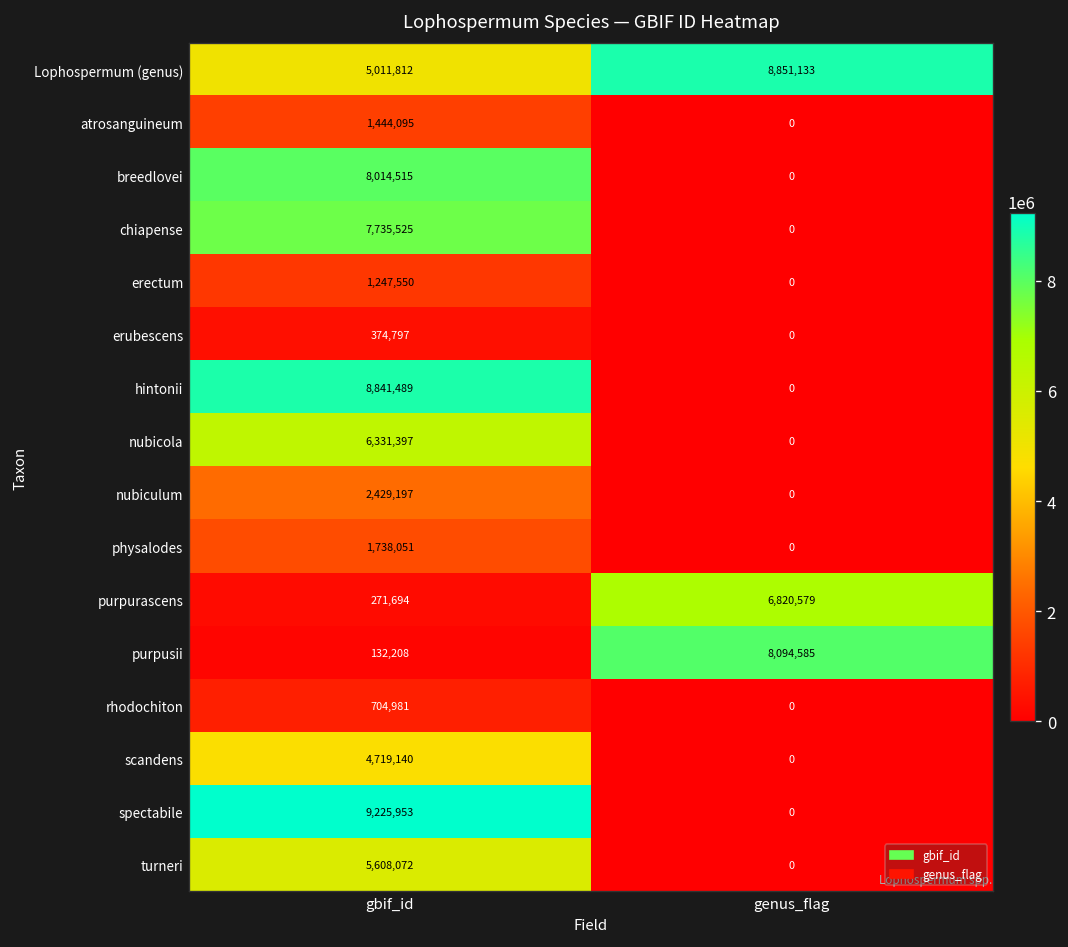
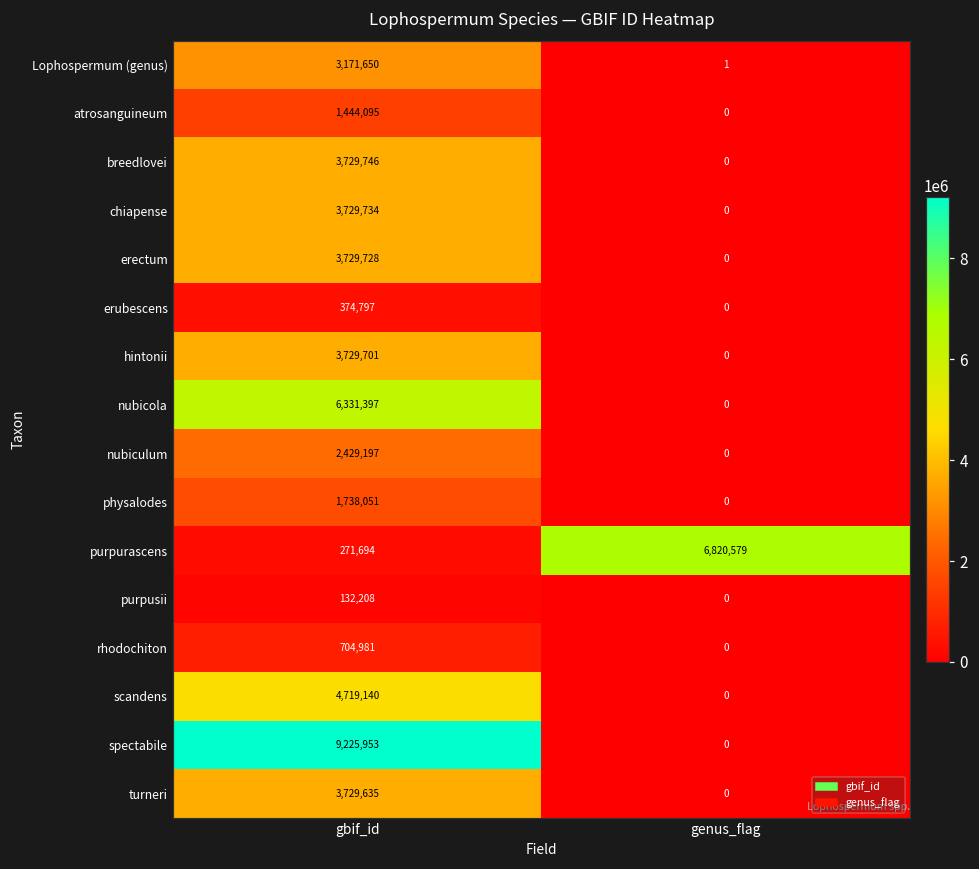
Lophospermum (genus), gbif_id: 5,011,812 -> 3,171,650
Lophospermum (genus), genus_flag: 8,851,133 -> 1
breedlovei, gbif_id: 8,014,515 -> 3,729,746
chiapense, gbif_id: 7,735,525 -> 3,729,734
erectum, gbif_id: 1,247,550 -> 3,729,728
hintonii, gbif_id: 8,841,489 -> 3,729,701
purpusii, genus_flag: 8,094,585 -> 0
turneri, gbif_id: 5,608,072 -> 3,729,635
